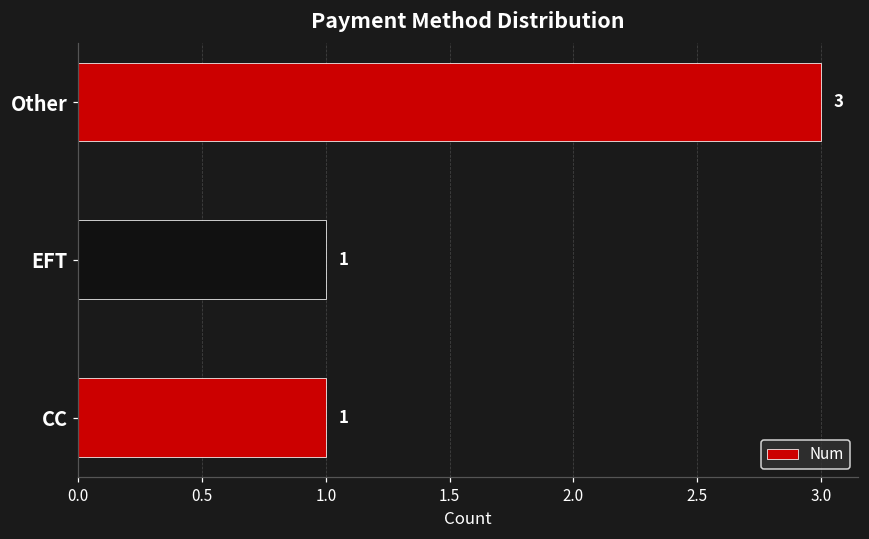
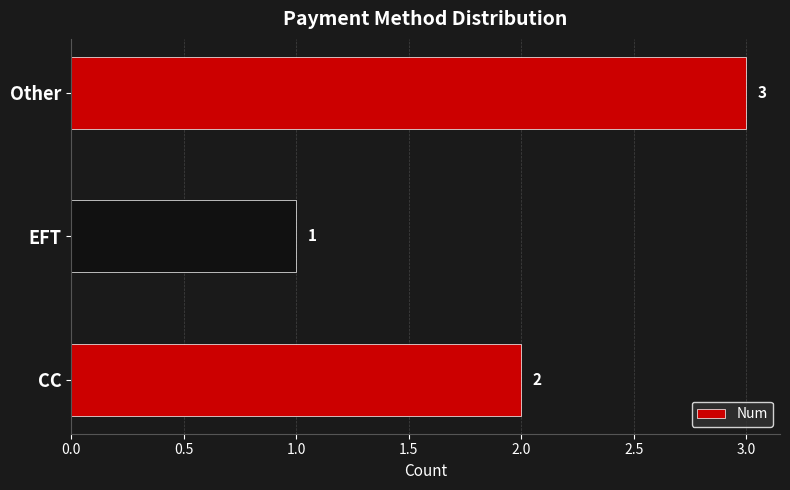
CC: 1 -> 2
